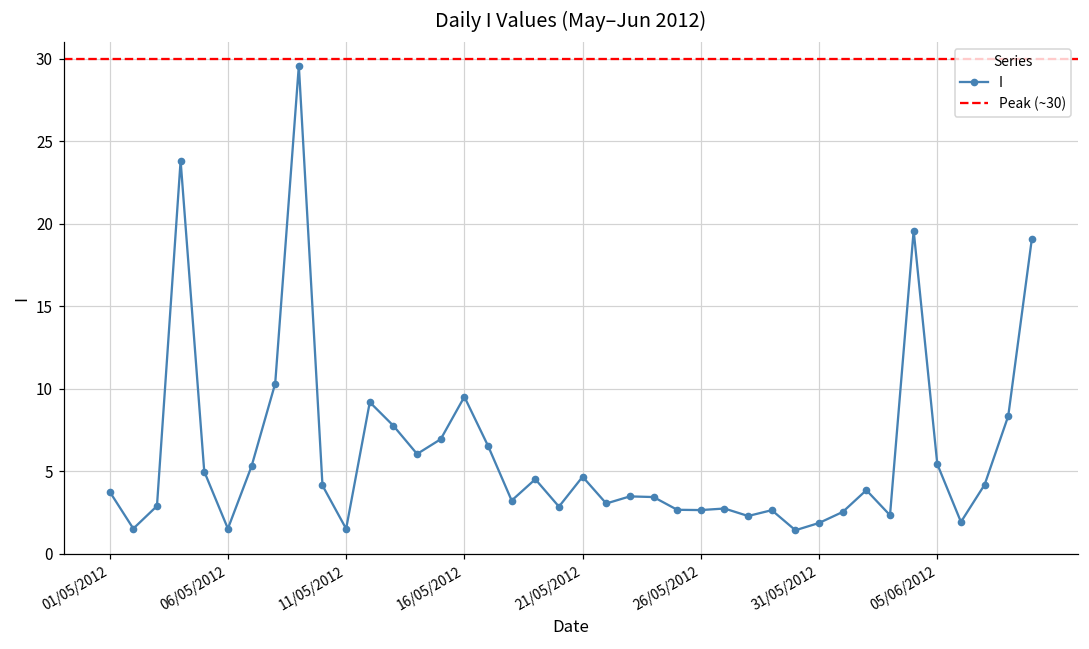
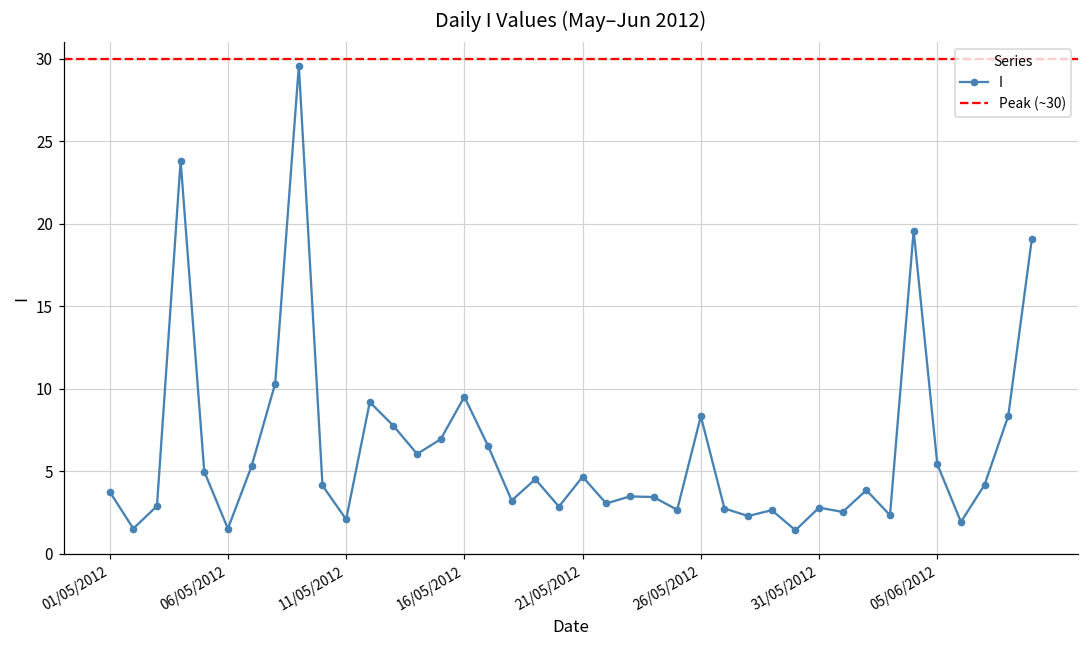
11/05/2012: 1.5 -> 2.1
26/05/2012: 2.7 -> 8.3
31/05/2012: 1.9 -> 2.8
